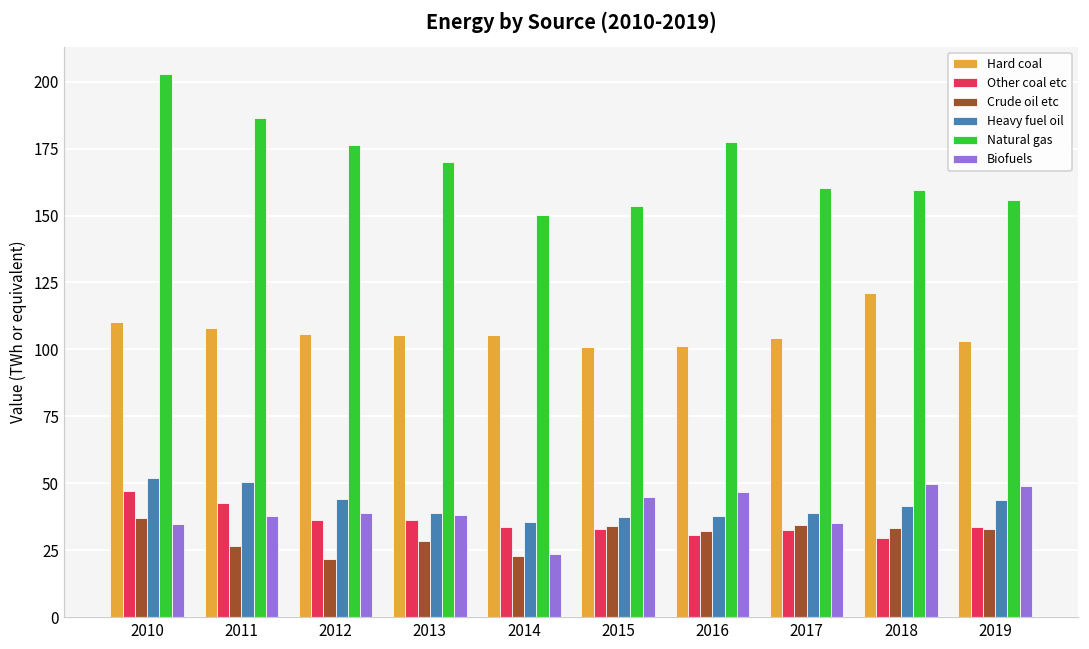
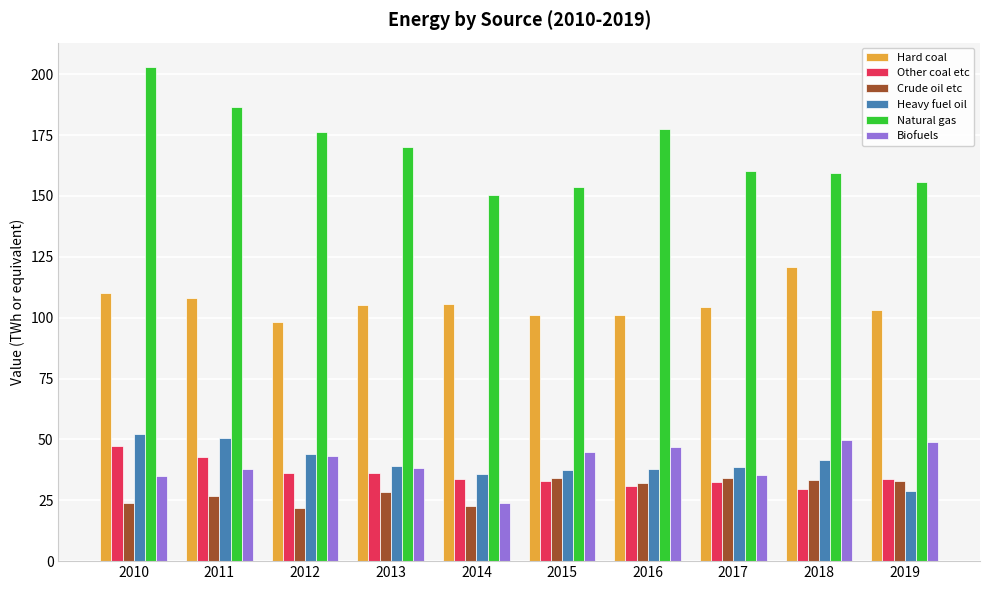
Crude oil etc, 2010: 37 -> 24
Hard coal, 2012: 106 -> 98
Biofuels, 2012: 39 -> 43
Heavy fuel oil, 2019: 44 -> 29
